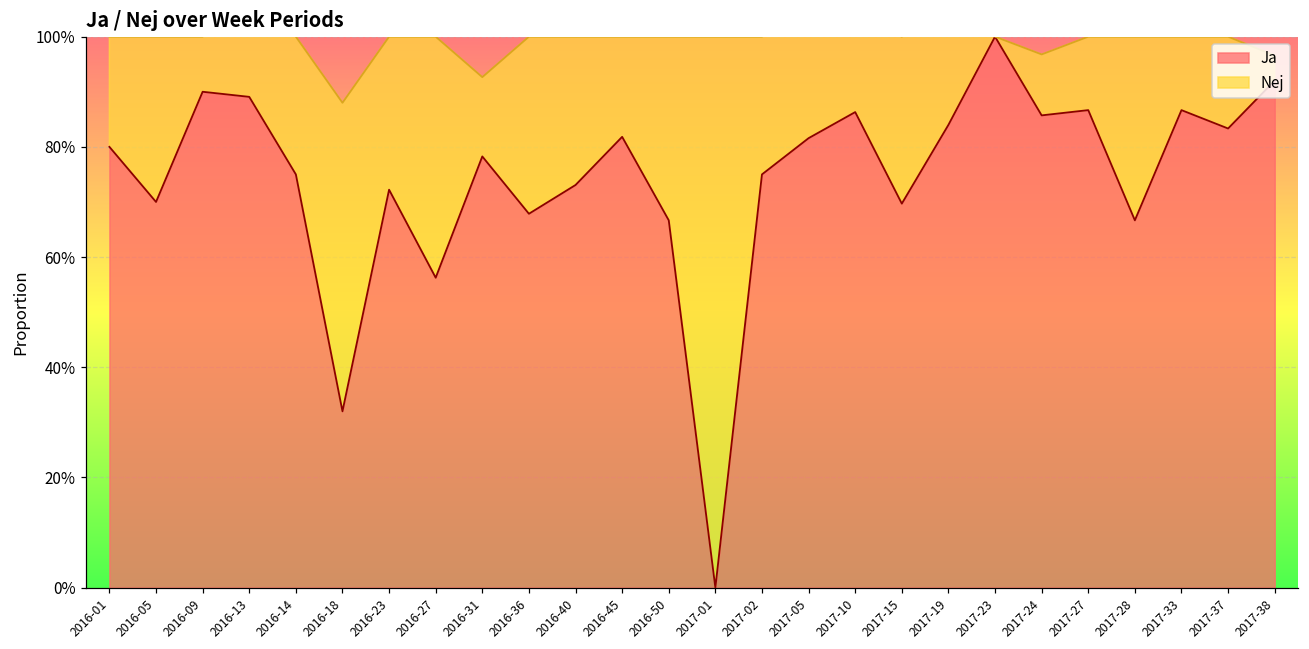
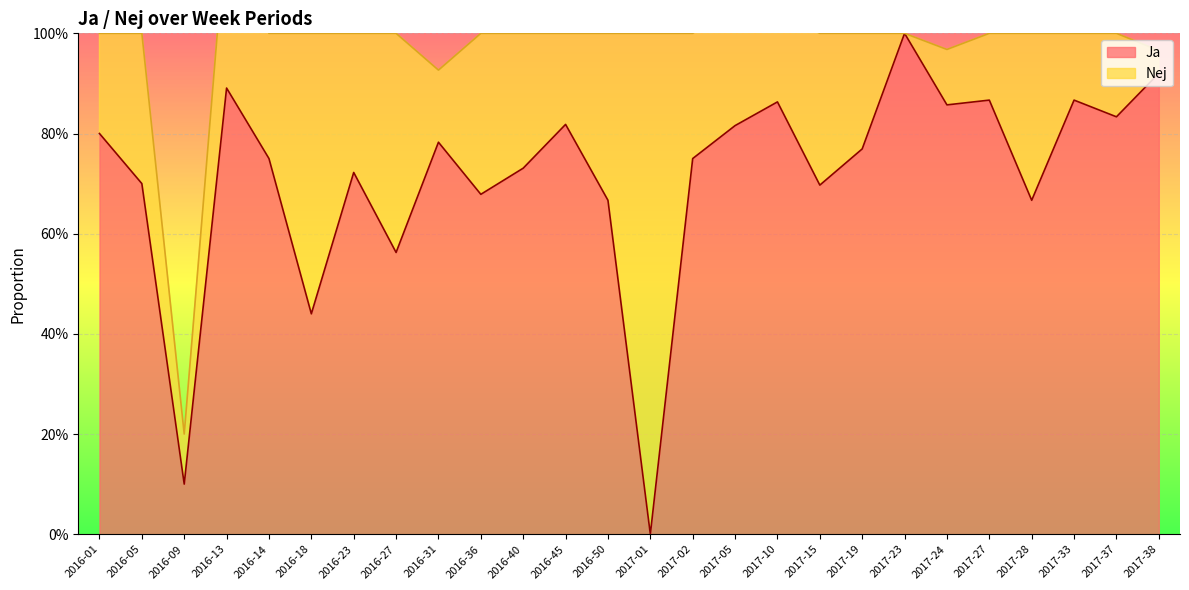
Ja, 2016-09: 90% -> 10%
Ja, 2016-18: 32% -> 44%
Ja, 2017-19: 84% -> 77%
